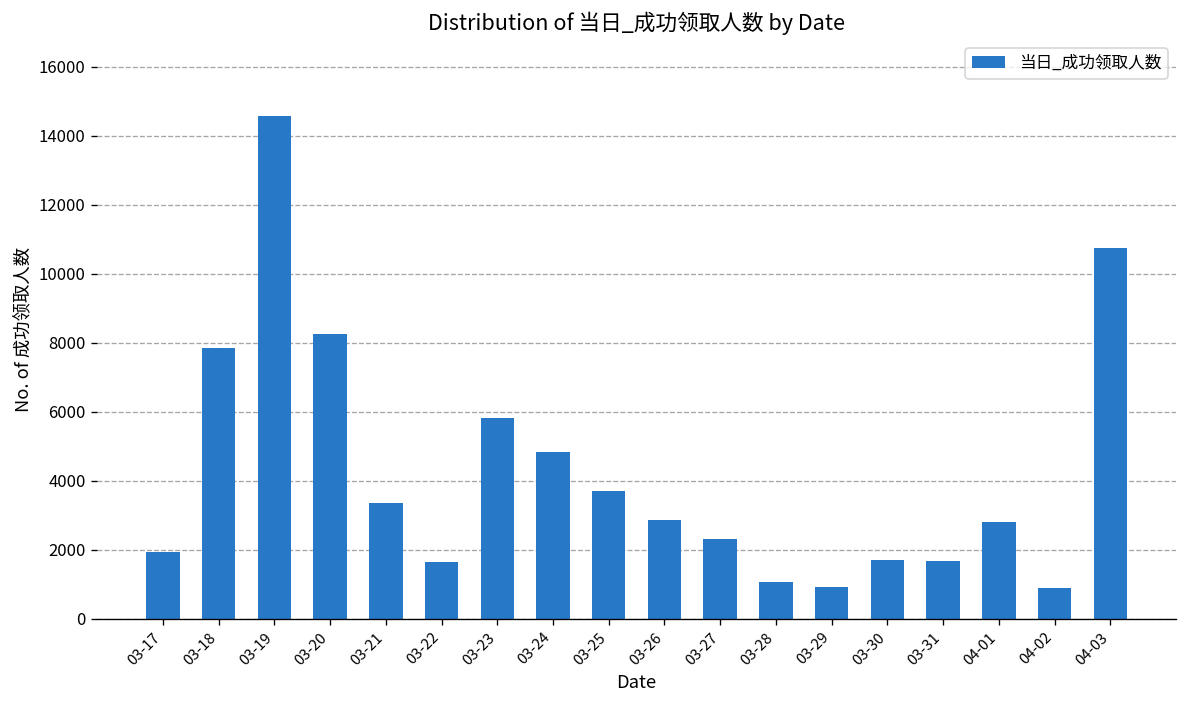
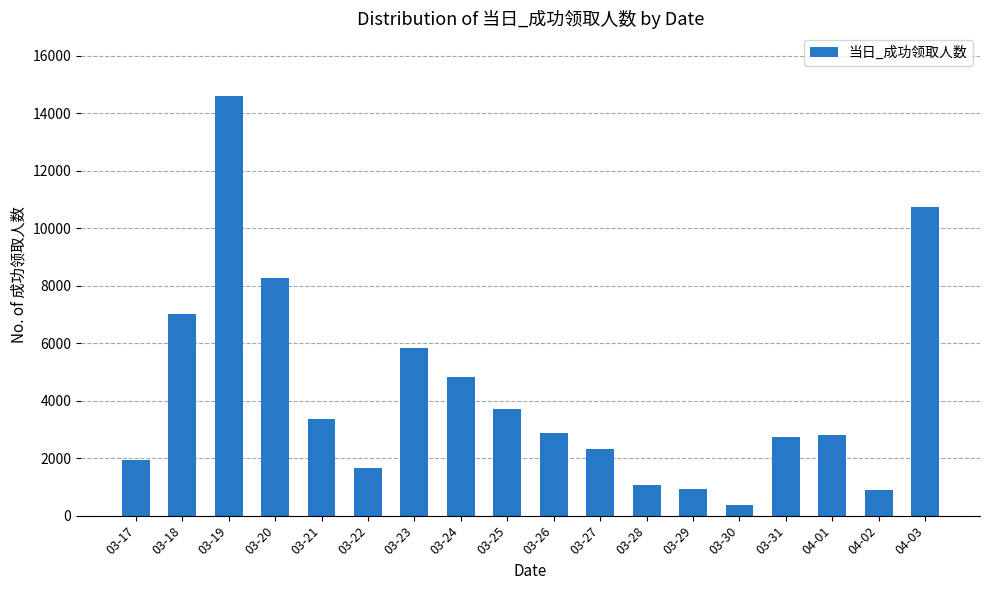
03-18: 7800 -> 7000
03-30: 1700 -> 400
03-31: 1700 -> 2700
